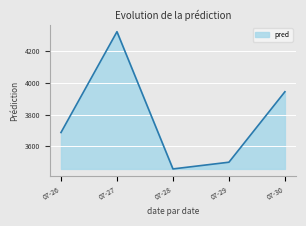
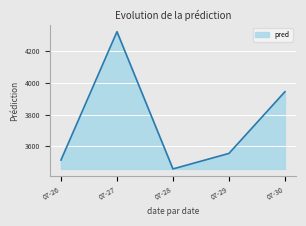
07-26: 3690 -> 3510
07-29: 3500 -> 3560
